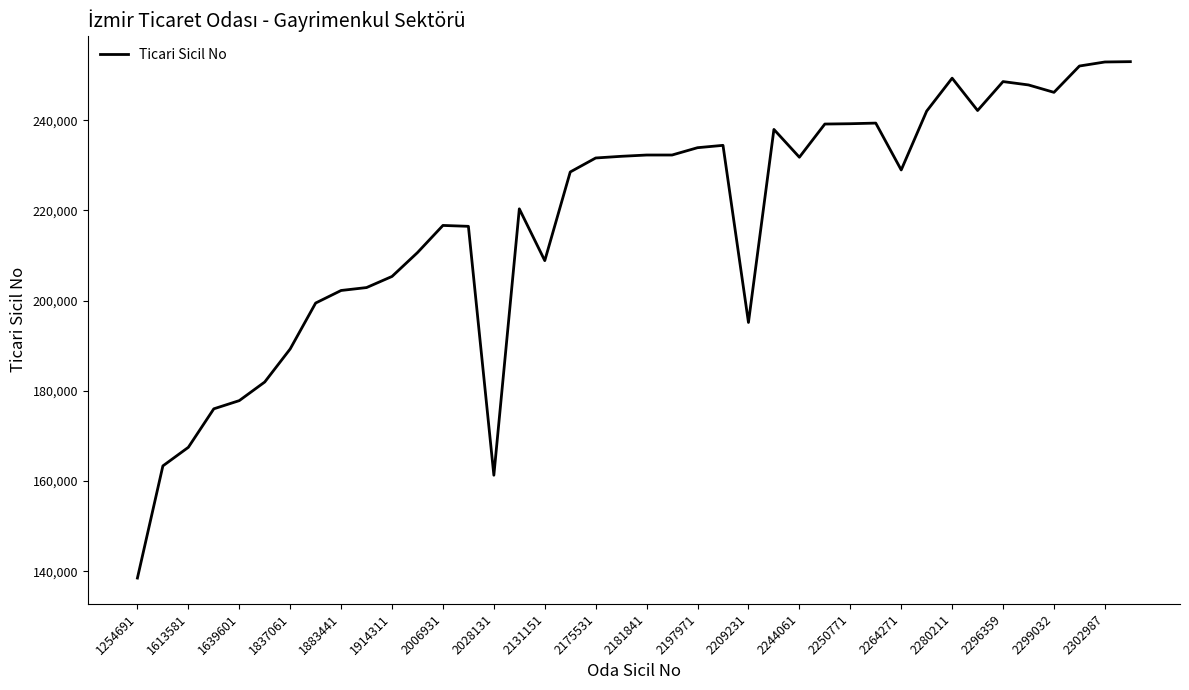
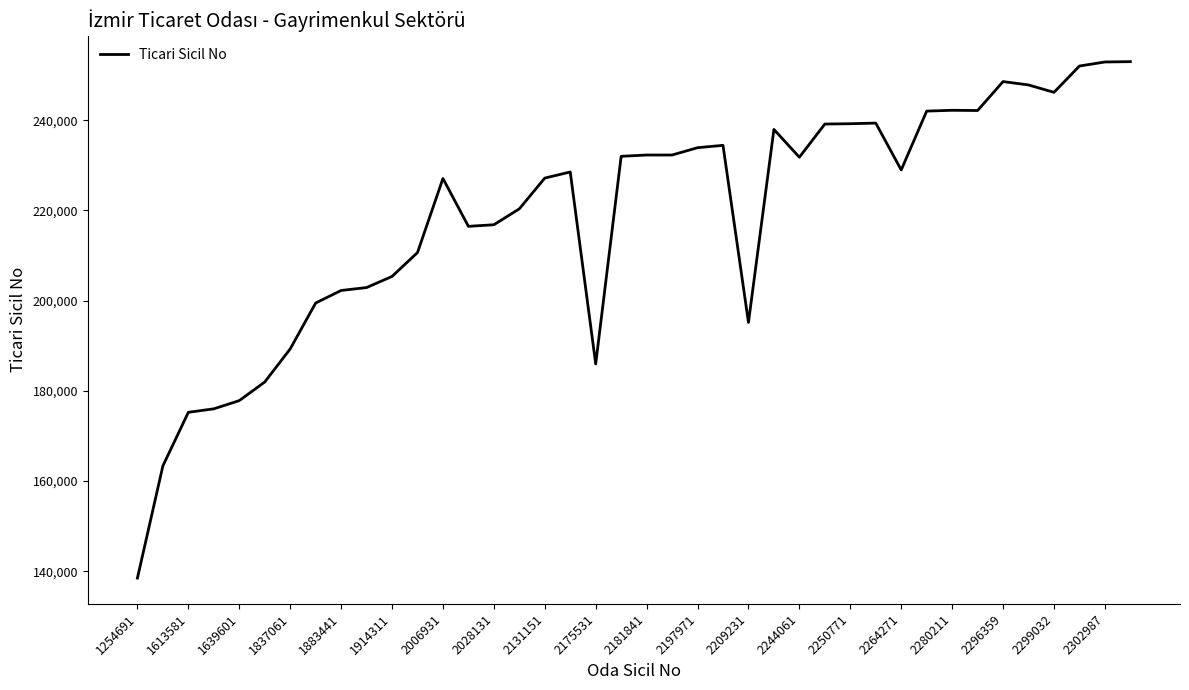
1613581: 167,000 -> 175,000
2006931: 217,000 -> 227,000
2028131: 161,000 -> 217,000
2131151: 209,000 -> 227,000
2175531: 232,000 -> 186,000
2280211: 249,000 -> 242,000
